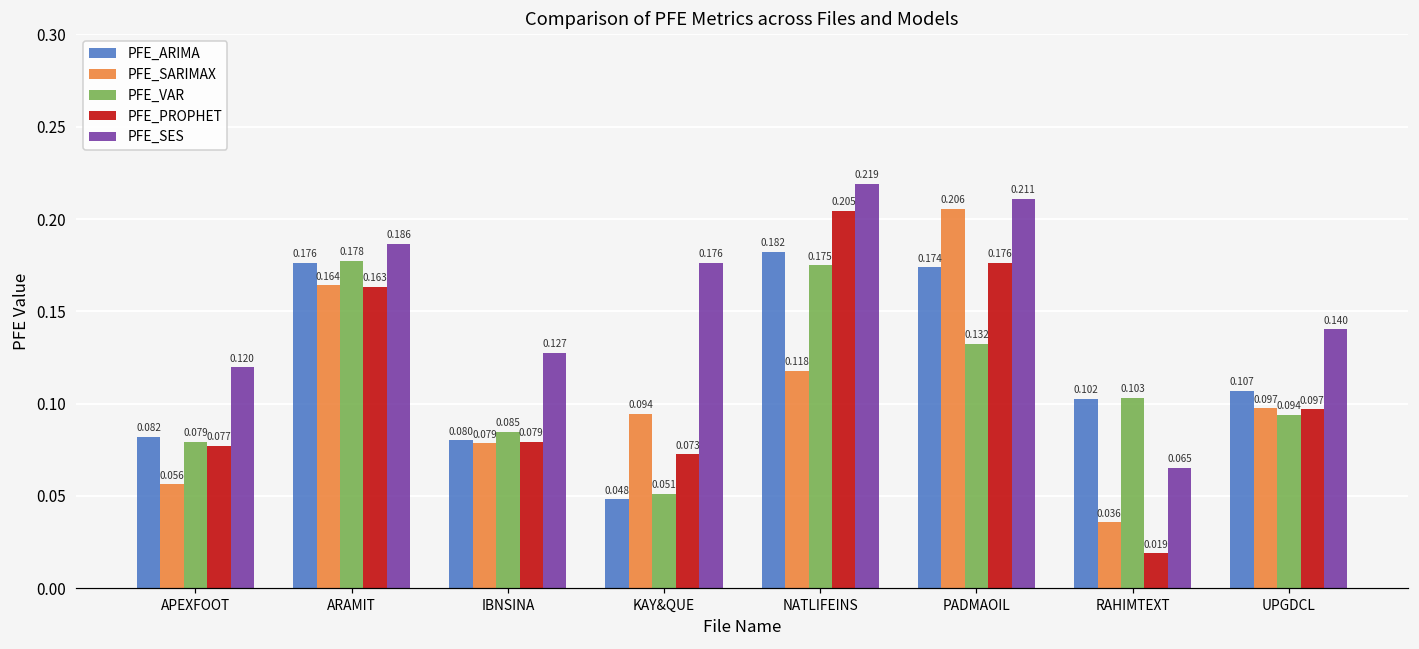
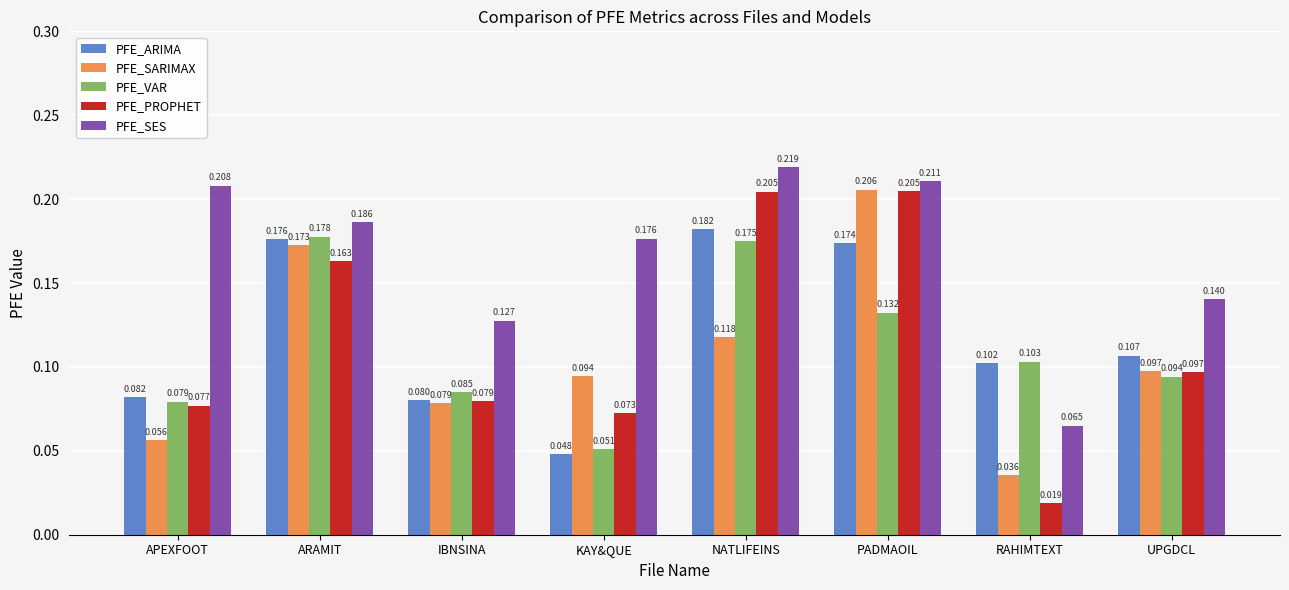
PFE_SES, APEXFOOT: 0.120 -> 0.208
PFE_SARIMAX, ARAMIT: 0.164 -> 0.173
PFE_PROPHET, PADMAOIL: 0.176 -> 0.205
